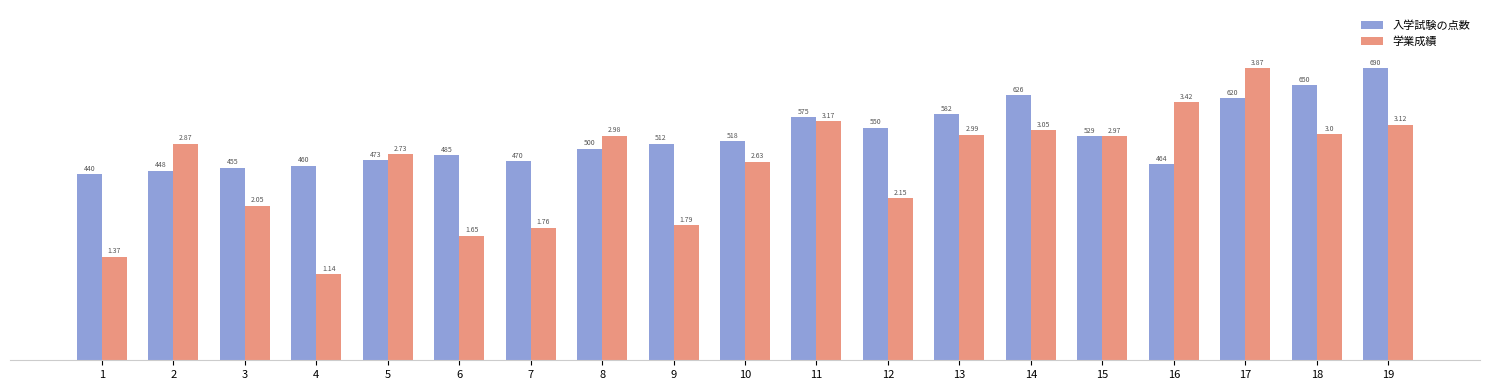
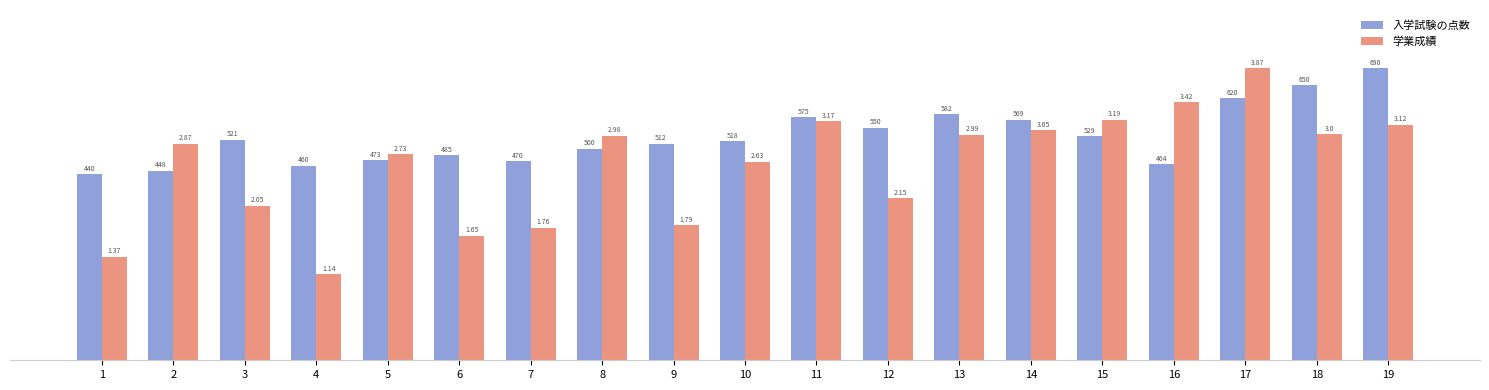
入学試験の点数, 3: 455 -> 521
入学試験の点数, 14: 626 -> 569
学業成績, 15: 2.97 -> 3.19
